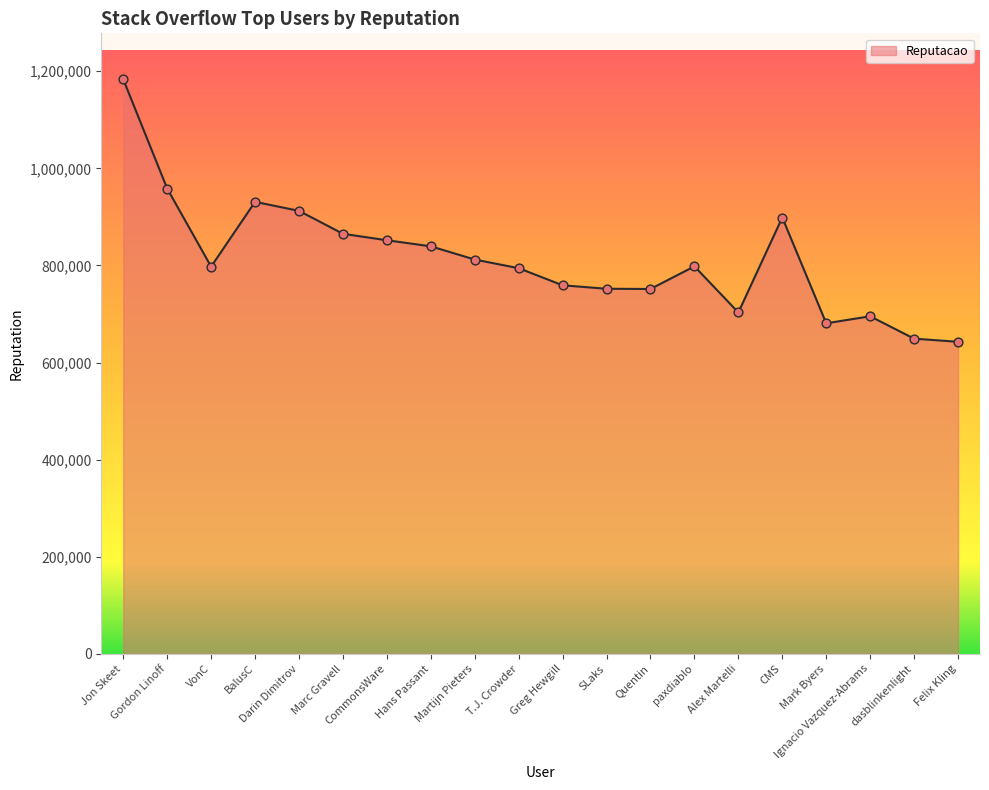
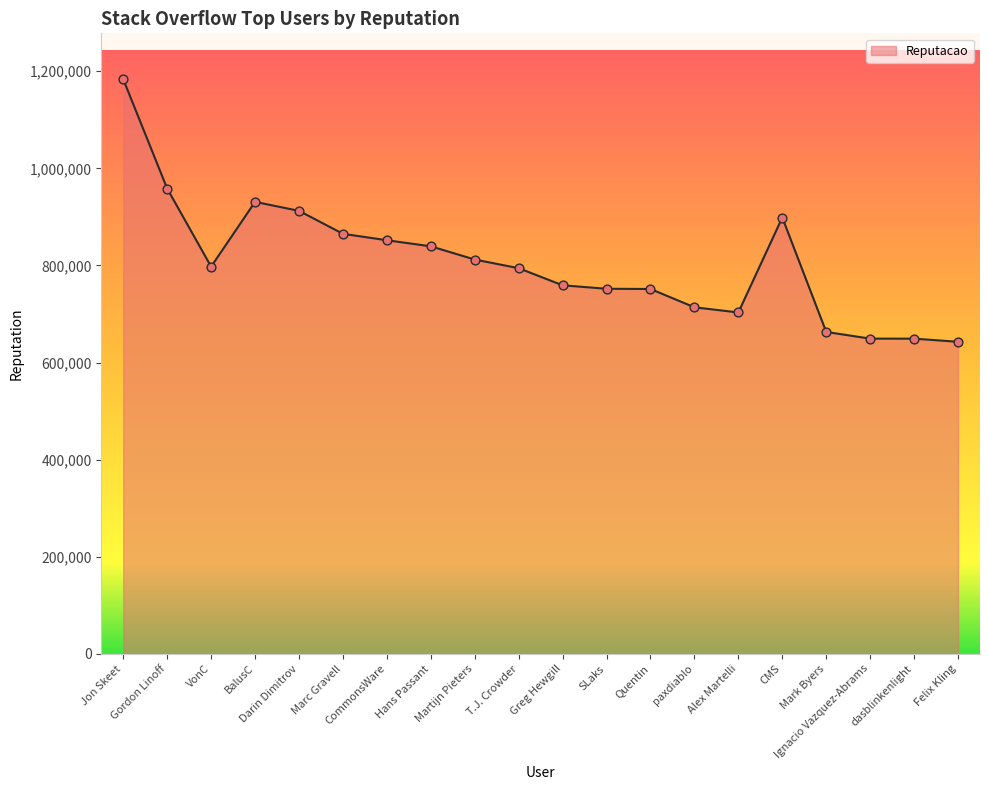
paxdiablo: 800,000 -> 710,000
Mark Byers: 680,000 -> 660,000
Ignacio Vazquez-Abrams: 700,000 -> 650,000
